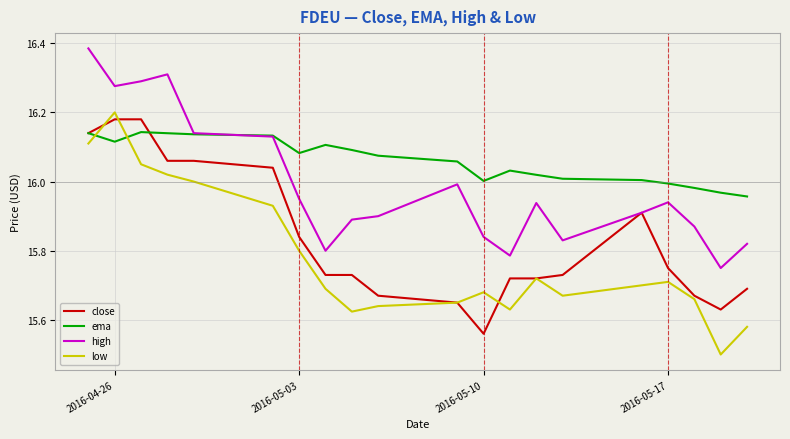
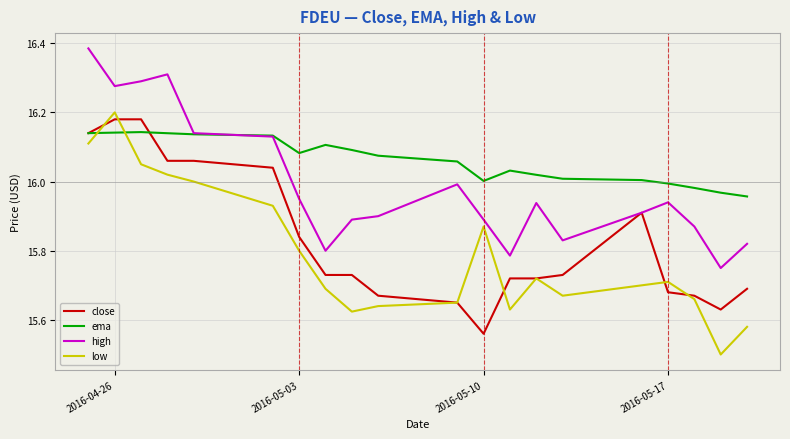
ema, 2016-04-26: 16.12 -> 16.14
high, 2016-05-10: 15.84 -> 15.89
low, 2016-05-10: 15.68 -> 15.87
close, 2016-05-17: 15.75 -> 15.68
